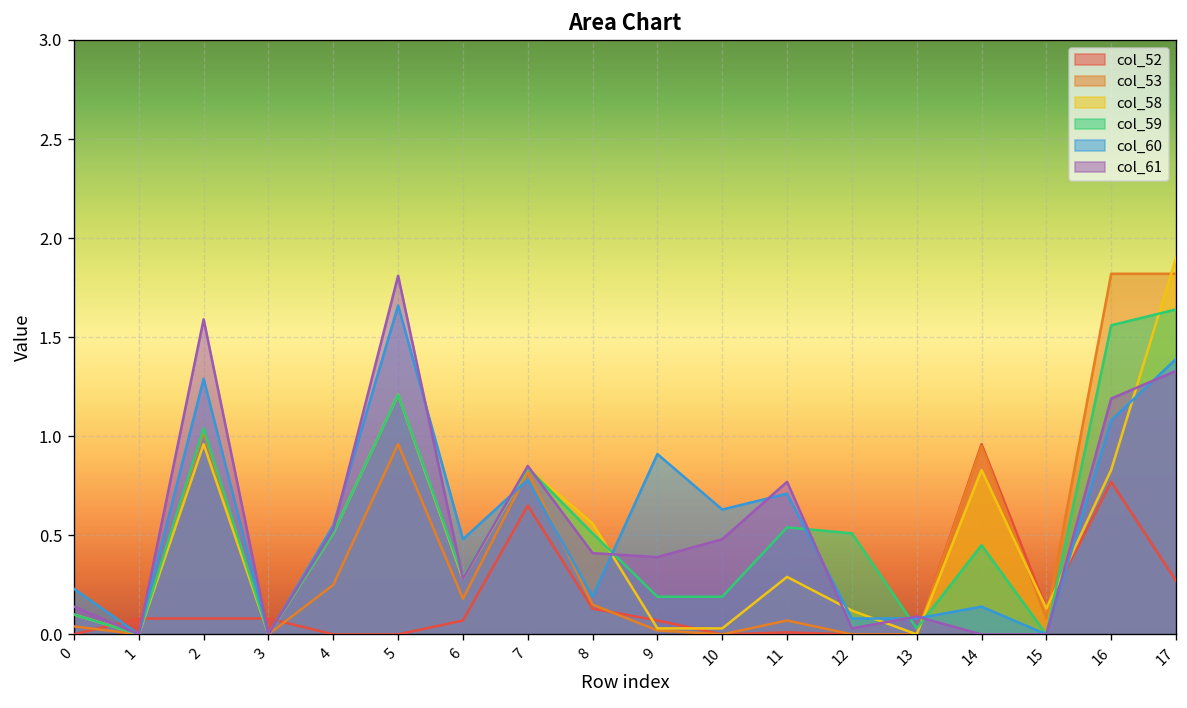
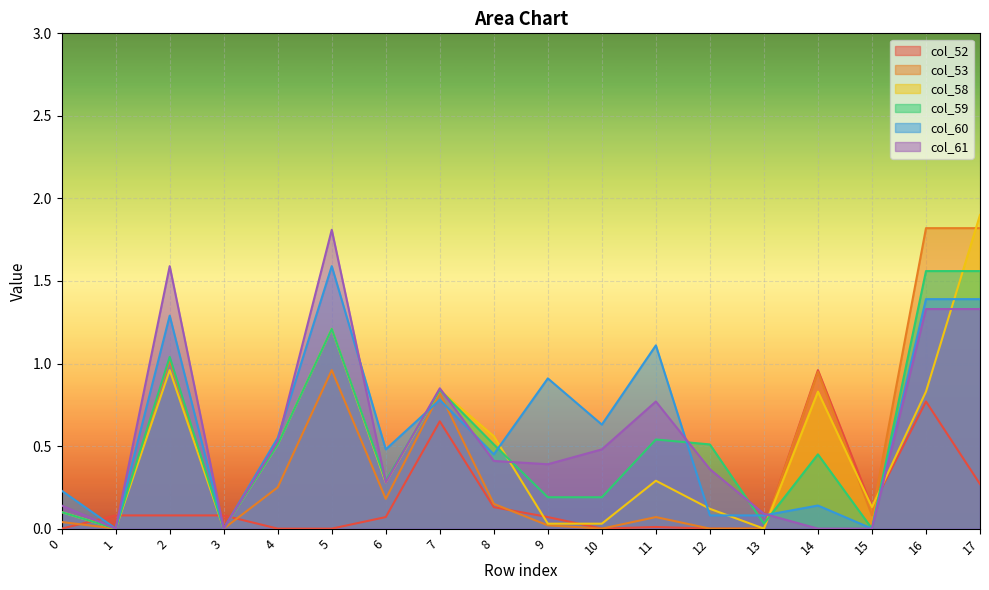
col_60, 5: 1.66 -> 1.59
col_60, 8: 0.19 -> 0.45
col_60, 11: 0.71 -> 1.11
col_61, 12: 0.03 -> 0.36
col_60, 16: 1.08 -> 1.39
col_61, 16: 1.19 -> 1.33
col_59, 17: 1.64 -> 1.56
